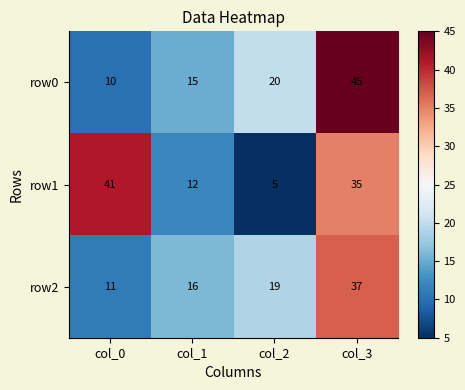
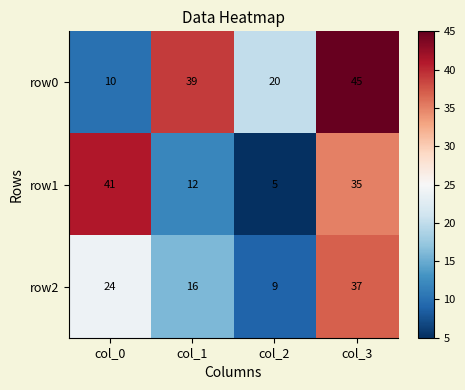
row0, col_1: 15 -> 39
row2, col_0: 11 -> 24
row2, col_2: 19 -> 9
